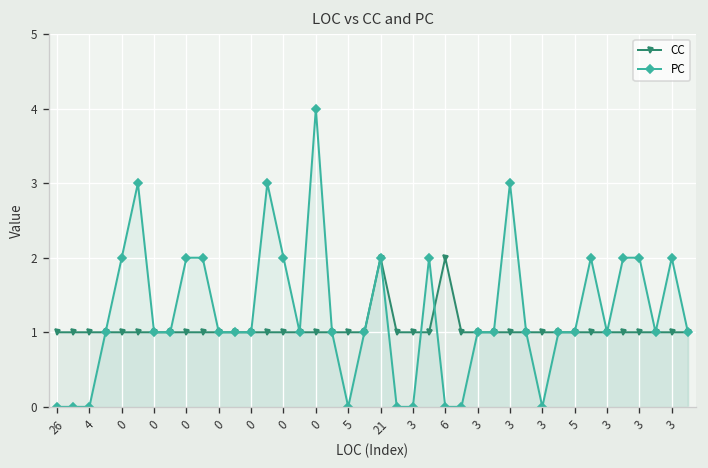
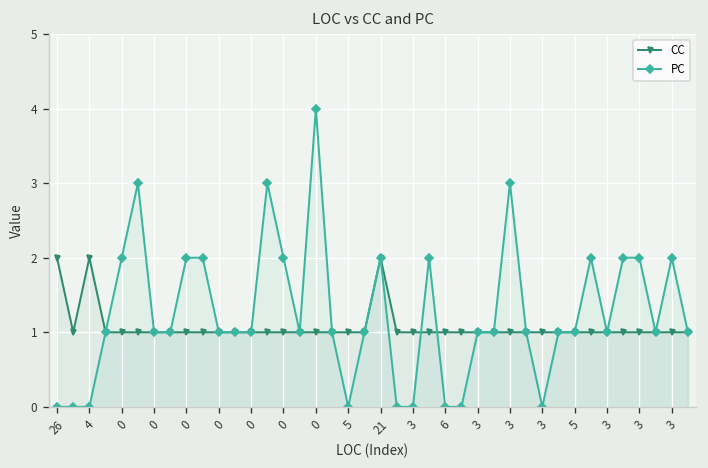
CC, 26: 1 -> 2
CC, 4: 1 -> 2
CC, 6: 2 -> 1
